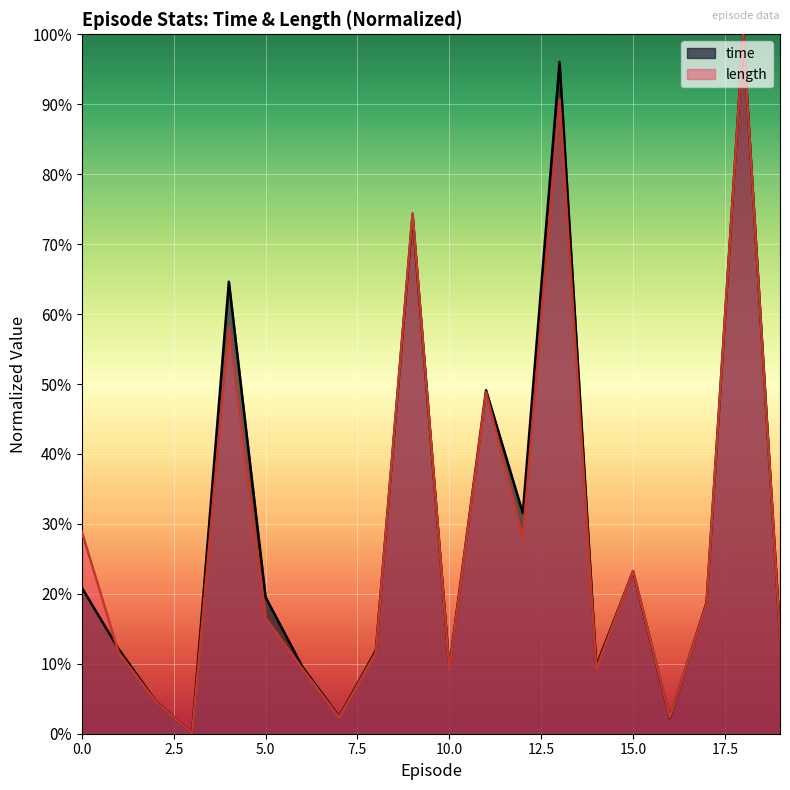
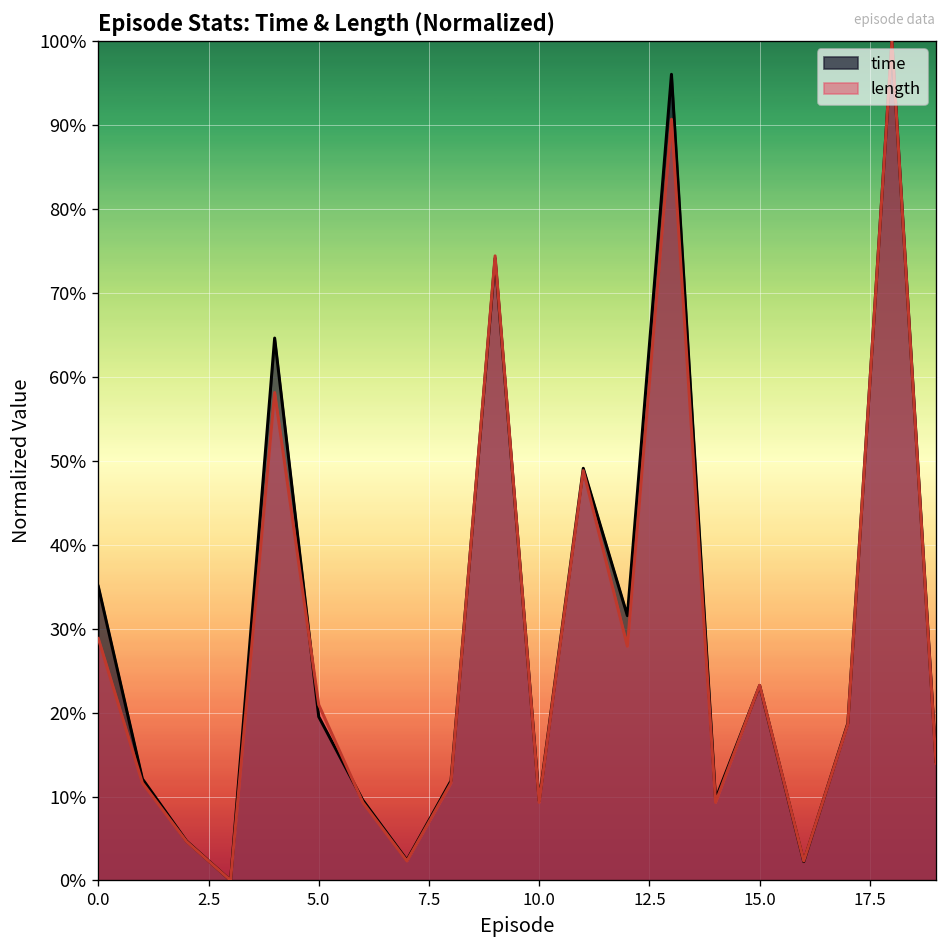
time, 0.0: 21% -> 35%
length, 5.0: 17% -> 21%
